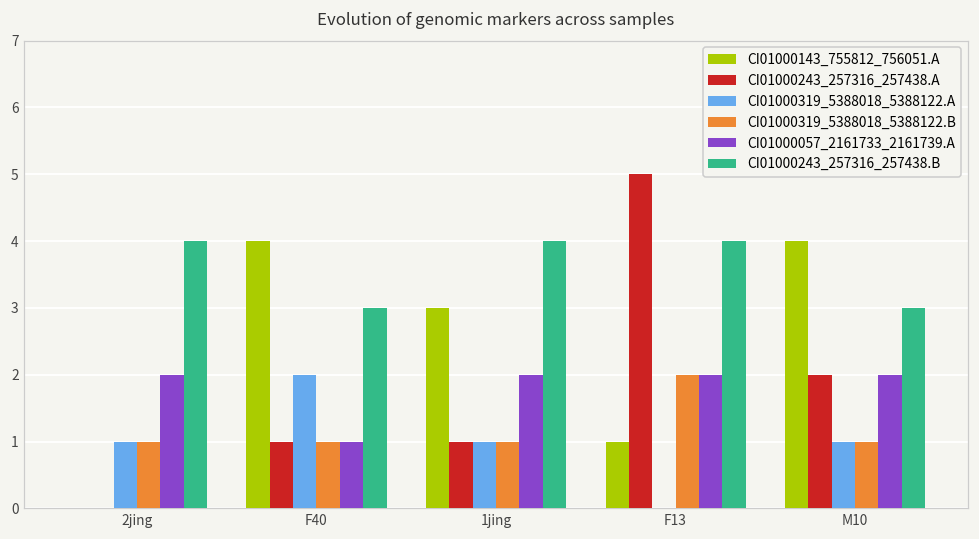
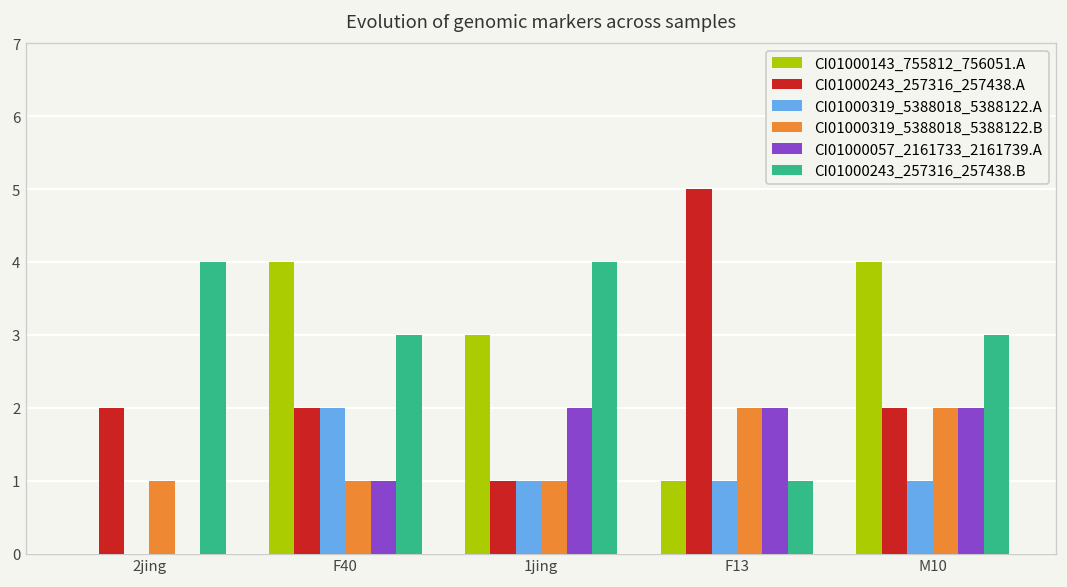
CI01000243_257316_257438.A, 2jing: 0 -> 2
CI01000319_5388018_5388122.A, 2jing: 1 -> 0
CI01000057_2161733_2161739.A, 2jing: 2 -> 0
CI01000243_257316_257438.A, F40: 1 -> 2
CI01000319_5388018_5388122.A, F13: 0 -> 1
CI01000243_257316_257438.B, F13: 4 -> 1
CI01000319_5388018_5388122.B, M10: 1 -> 2
